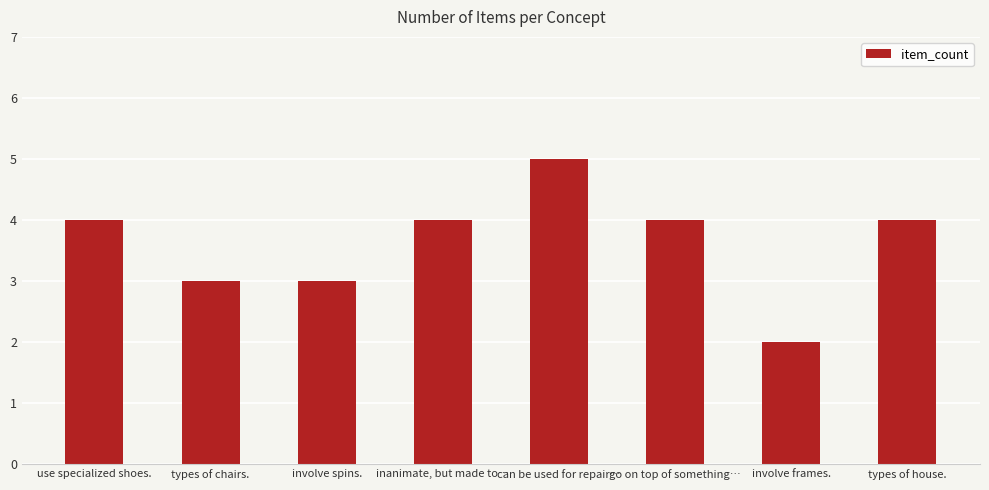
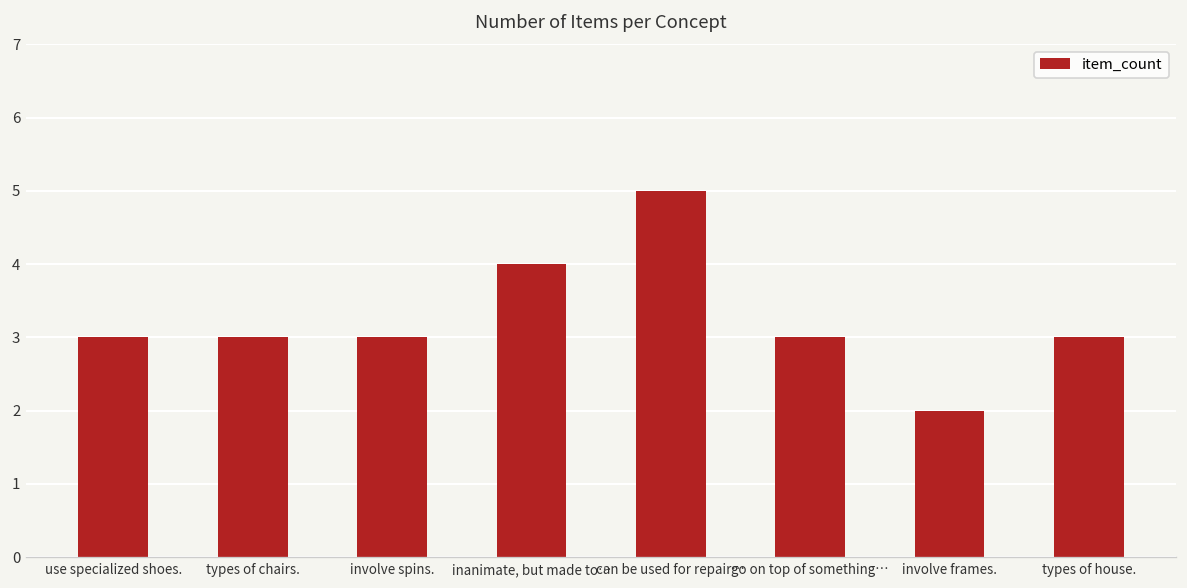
use specialized shoes.: 4 -> 3
go on top of something…: 4 -> 3
types of house.: 4 -> 3
